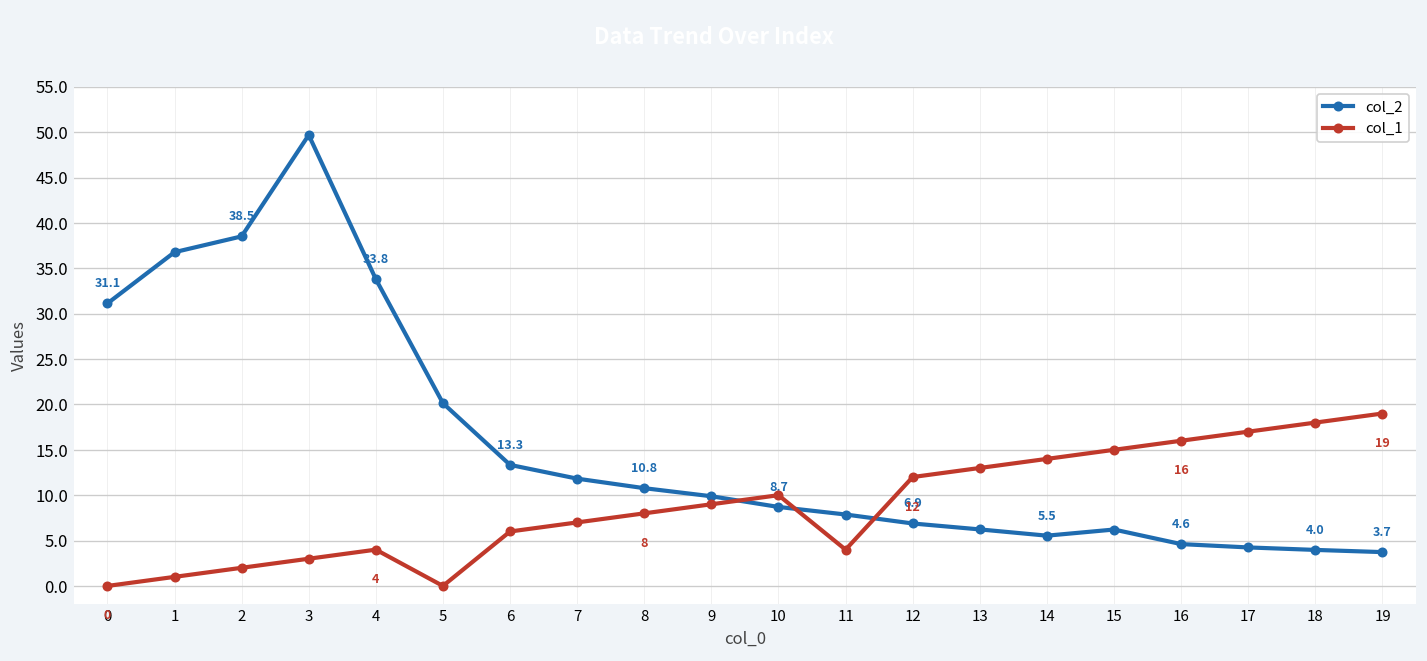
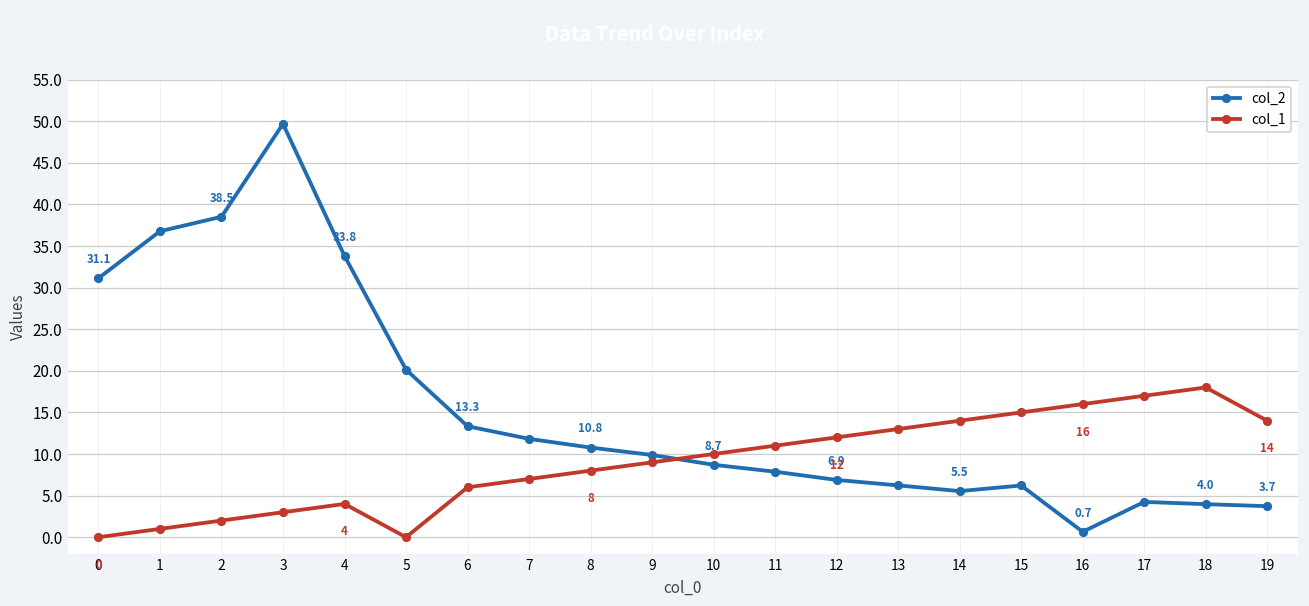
col_1, 11: 4 -> 11
col_2, 16: 4.6 -> 0.7
col_1, 19: 19 -> 14
